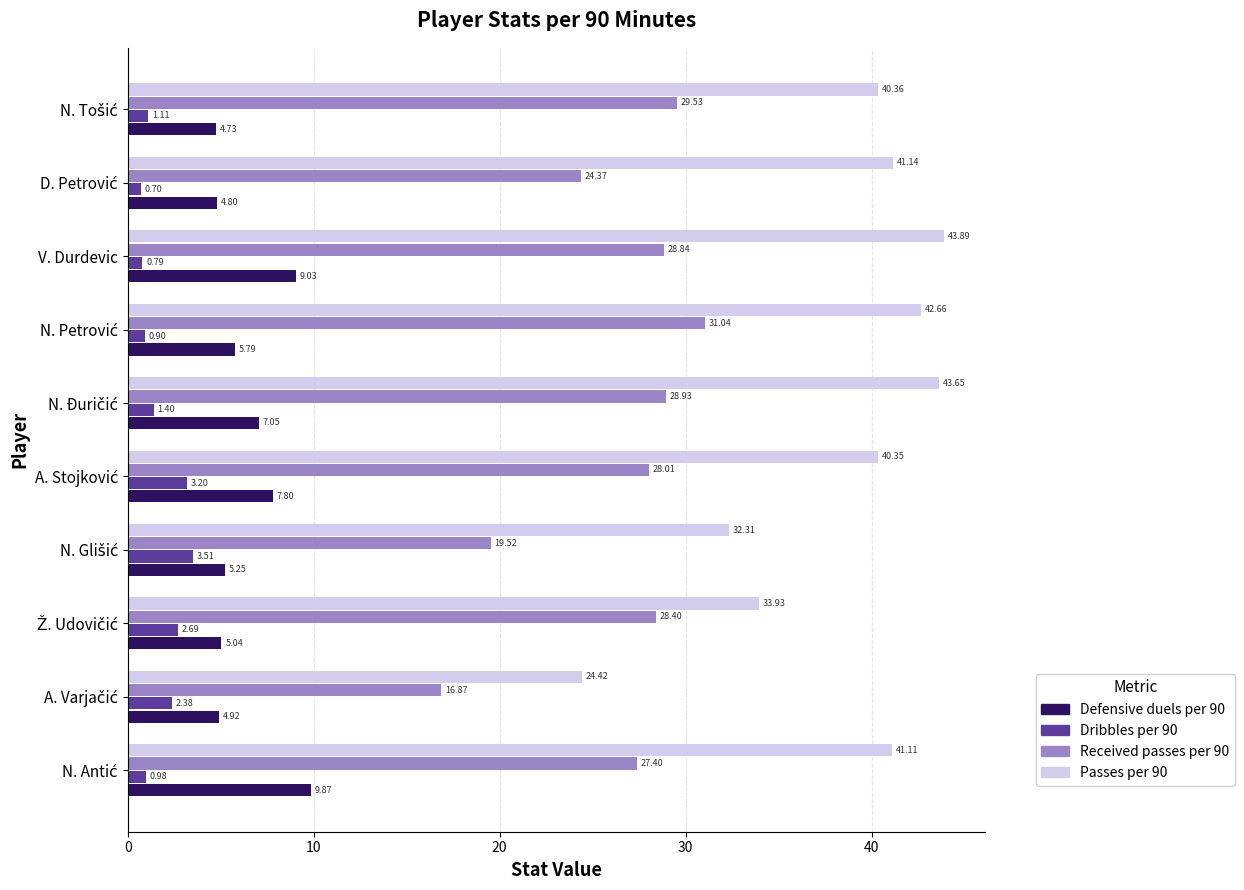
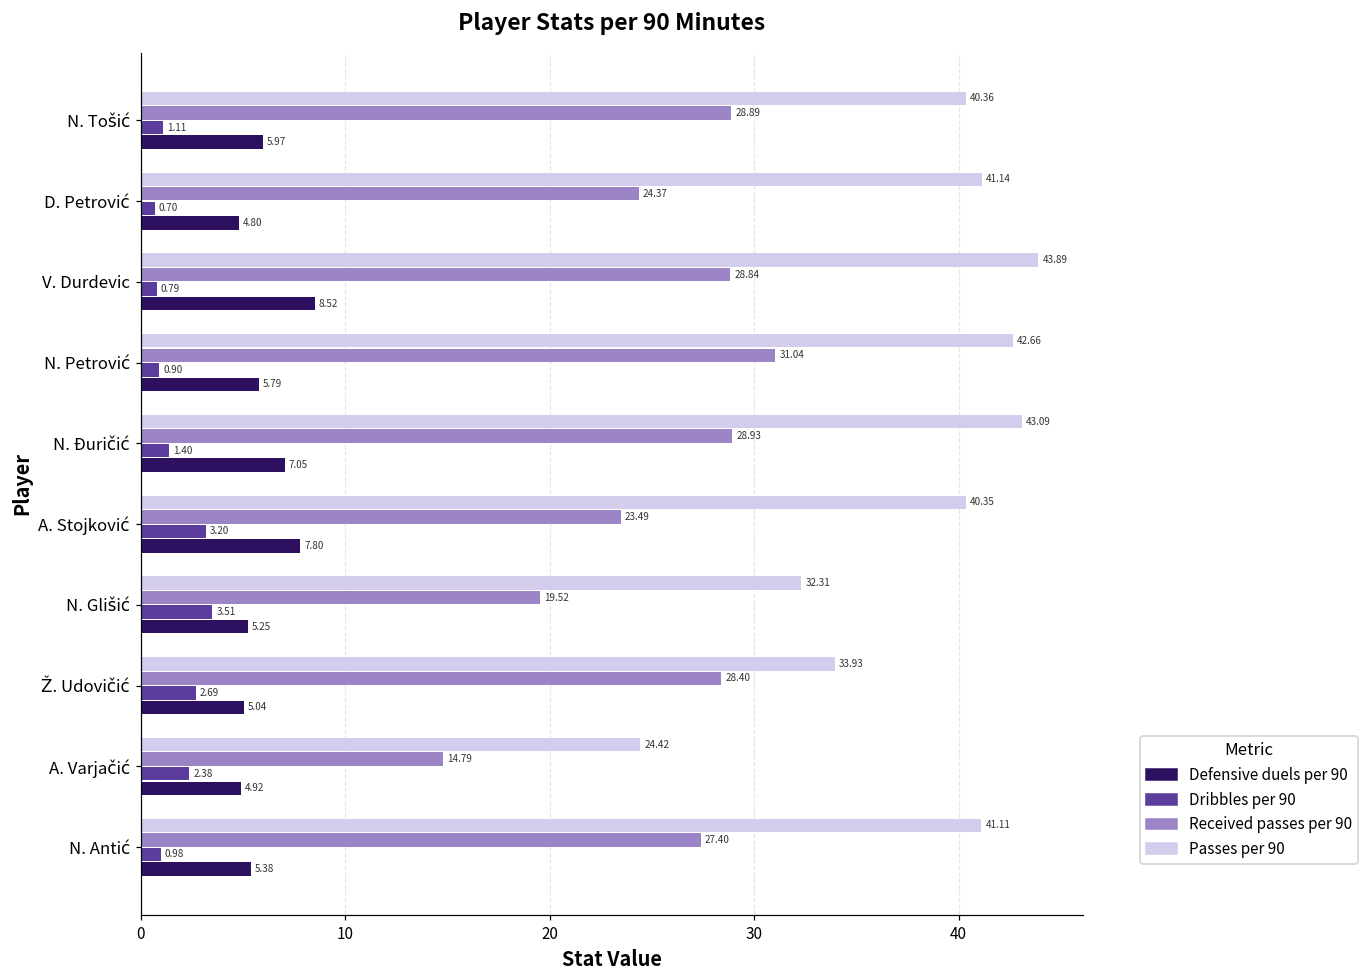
Received passes per 90, N. Tošić: 29.53 -> 28.89
Defensive duels per 90, N. Tošić: 4.73 -> 5.97
Defensive duels per 90, V. Durdevic: 9.03 -> 8.52
Passes per 90, N. Đuričić: 43.65 -> 43.09
Received passes per 90, A. Stojković: 28.01 -> 23.49
Received passes per 90, A. Varjačić: 16.87 -> 14.79
Defensive duels per 90, N. Antić: 9.87 -> 5.38
